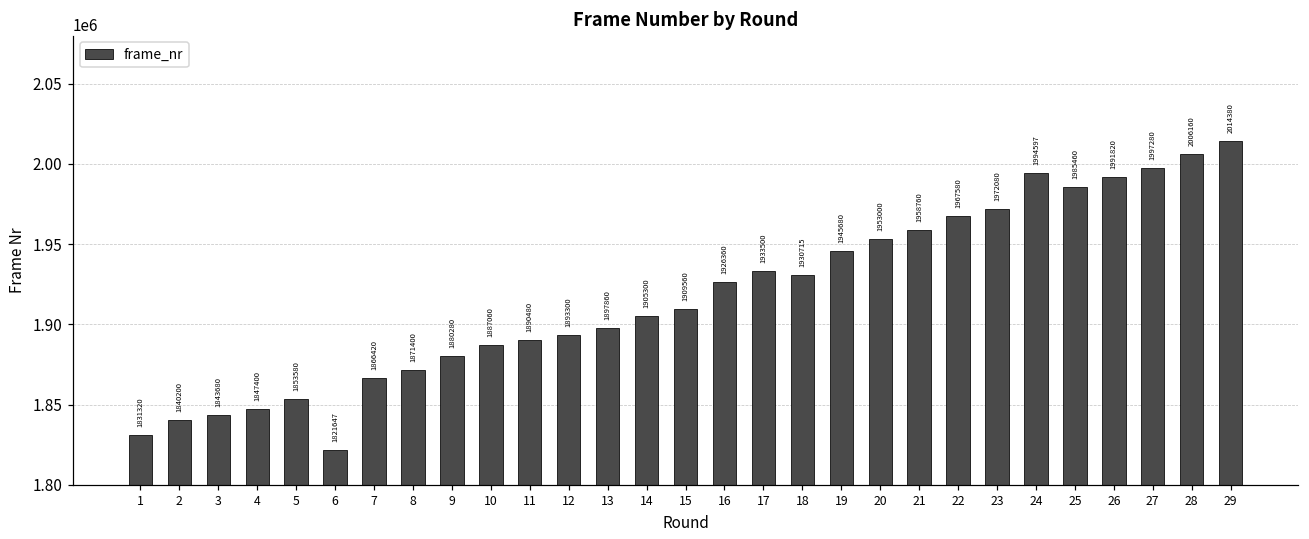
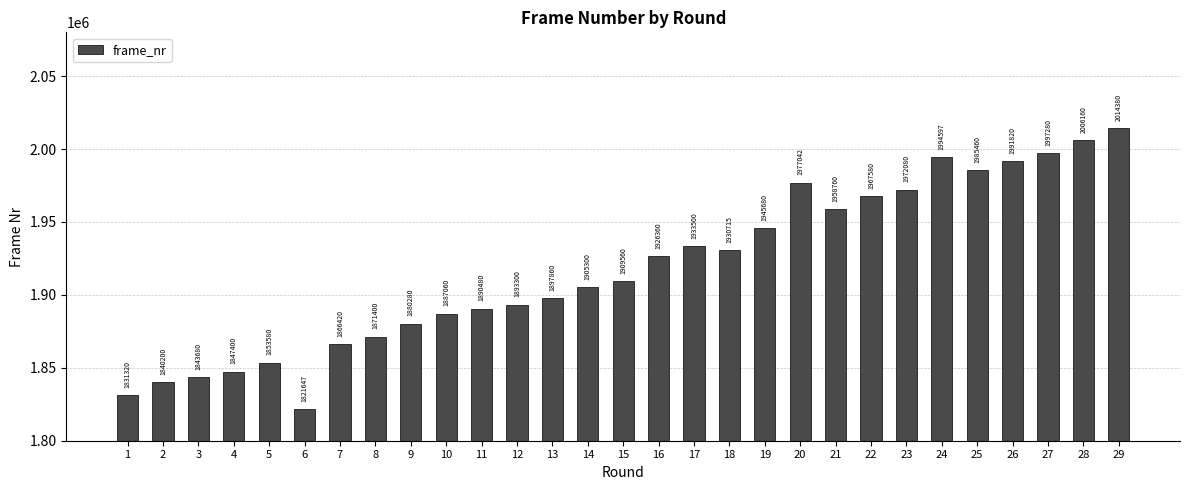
20: 1953000 -> 1977042
